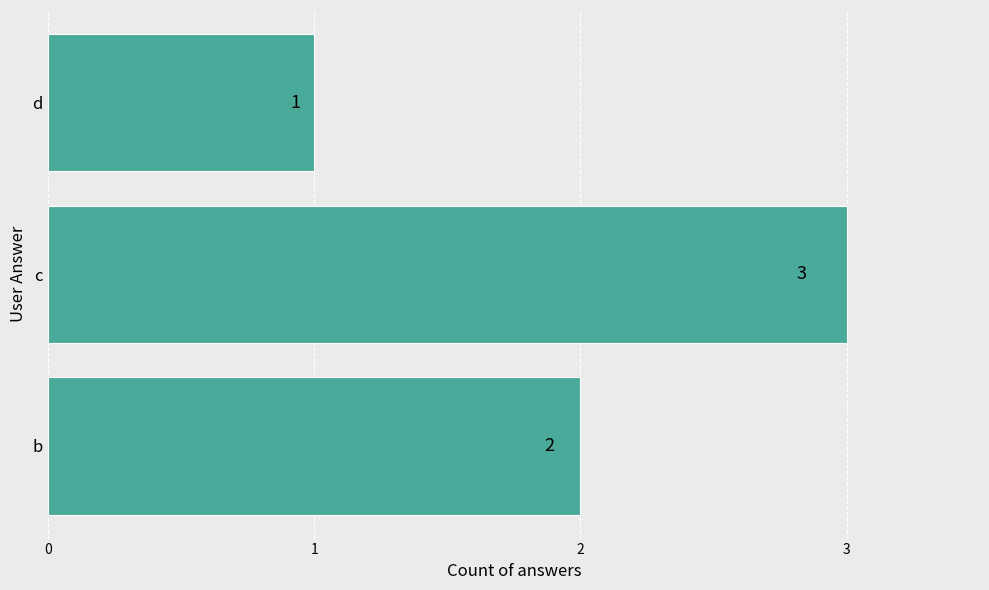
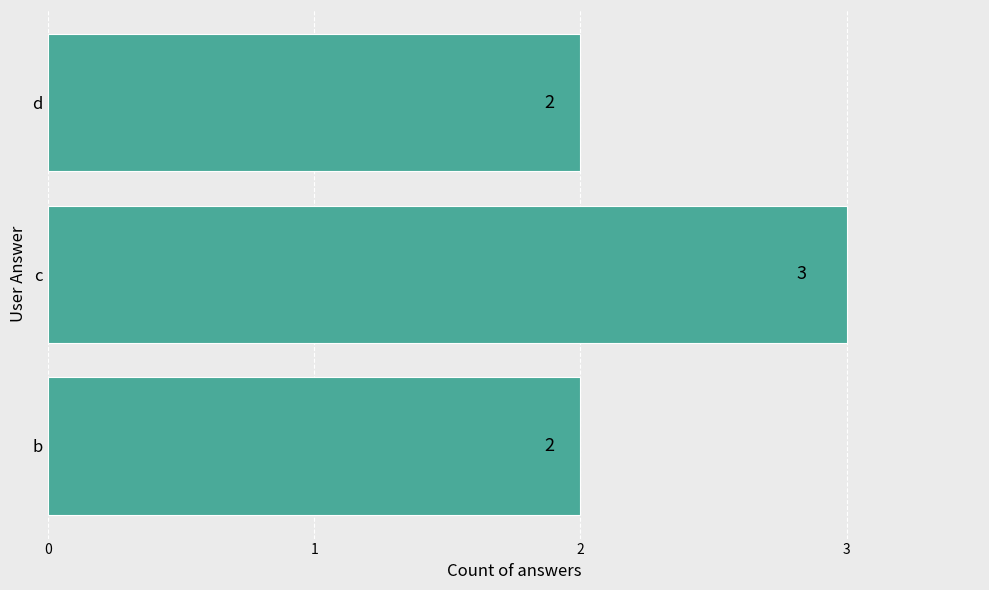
d: 1 -> 2
